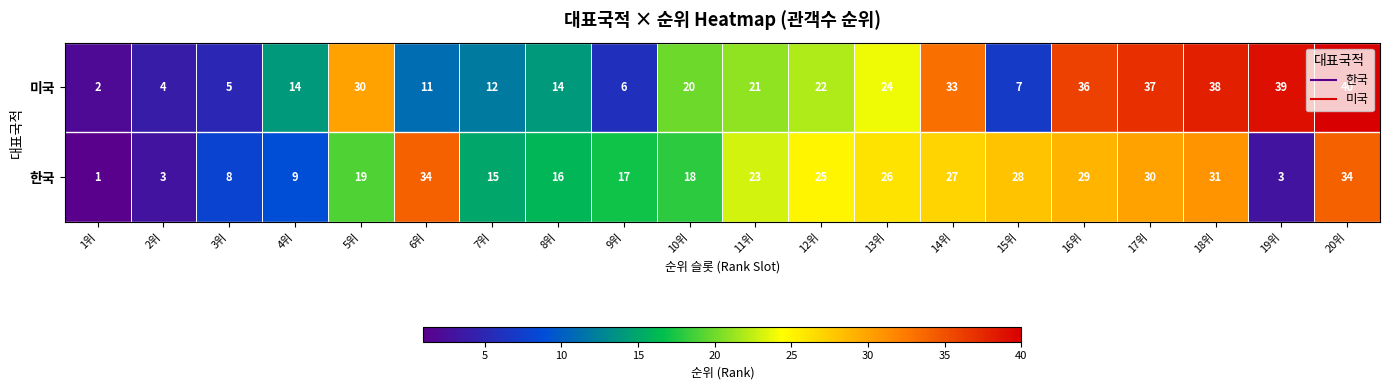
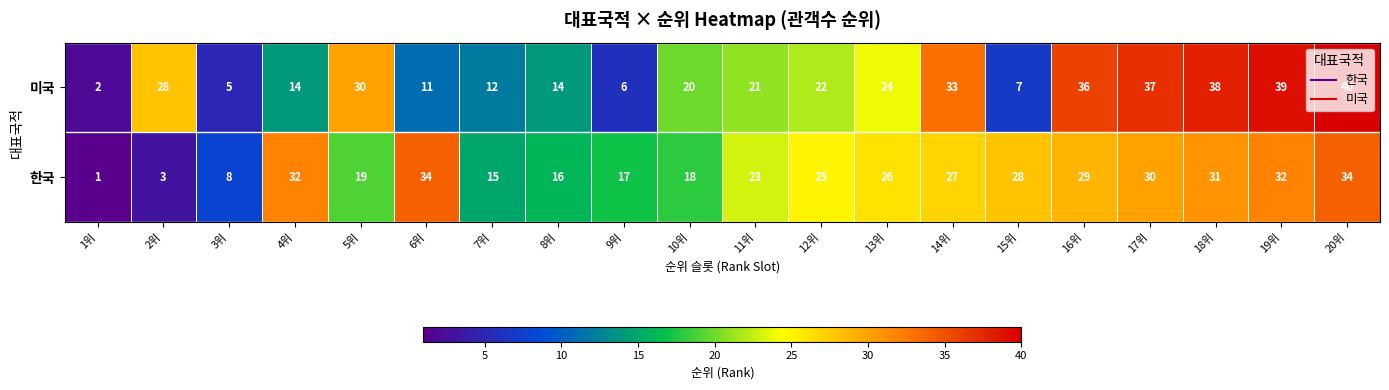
미국, 2위: 4 -> 28
한국, 4위: 9 -> 32
한국, 19위: 3 -> 32
